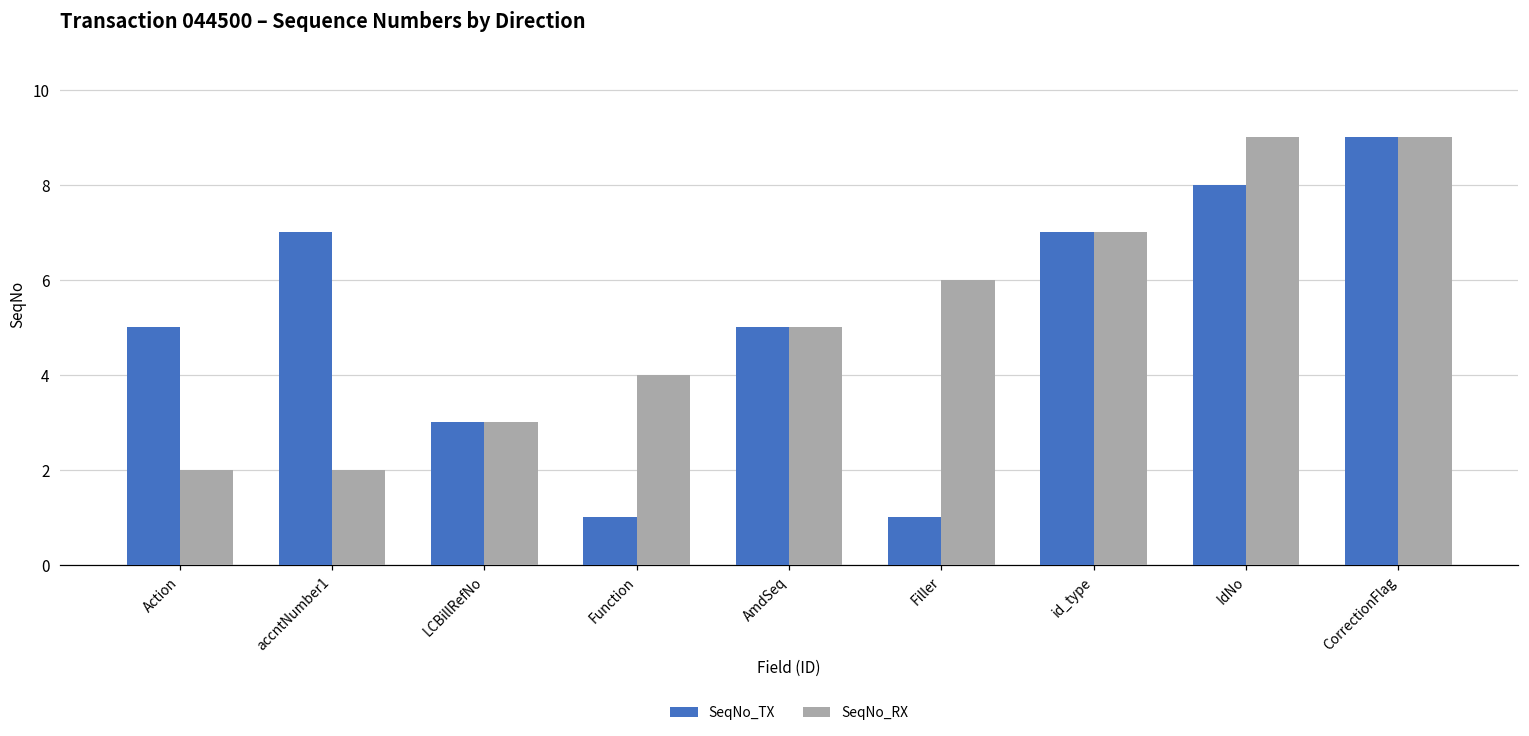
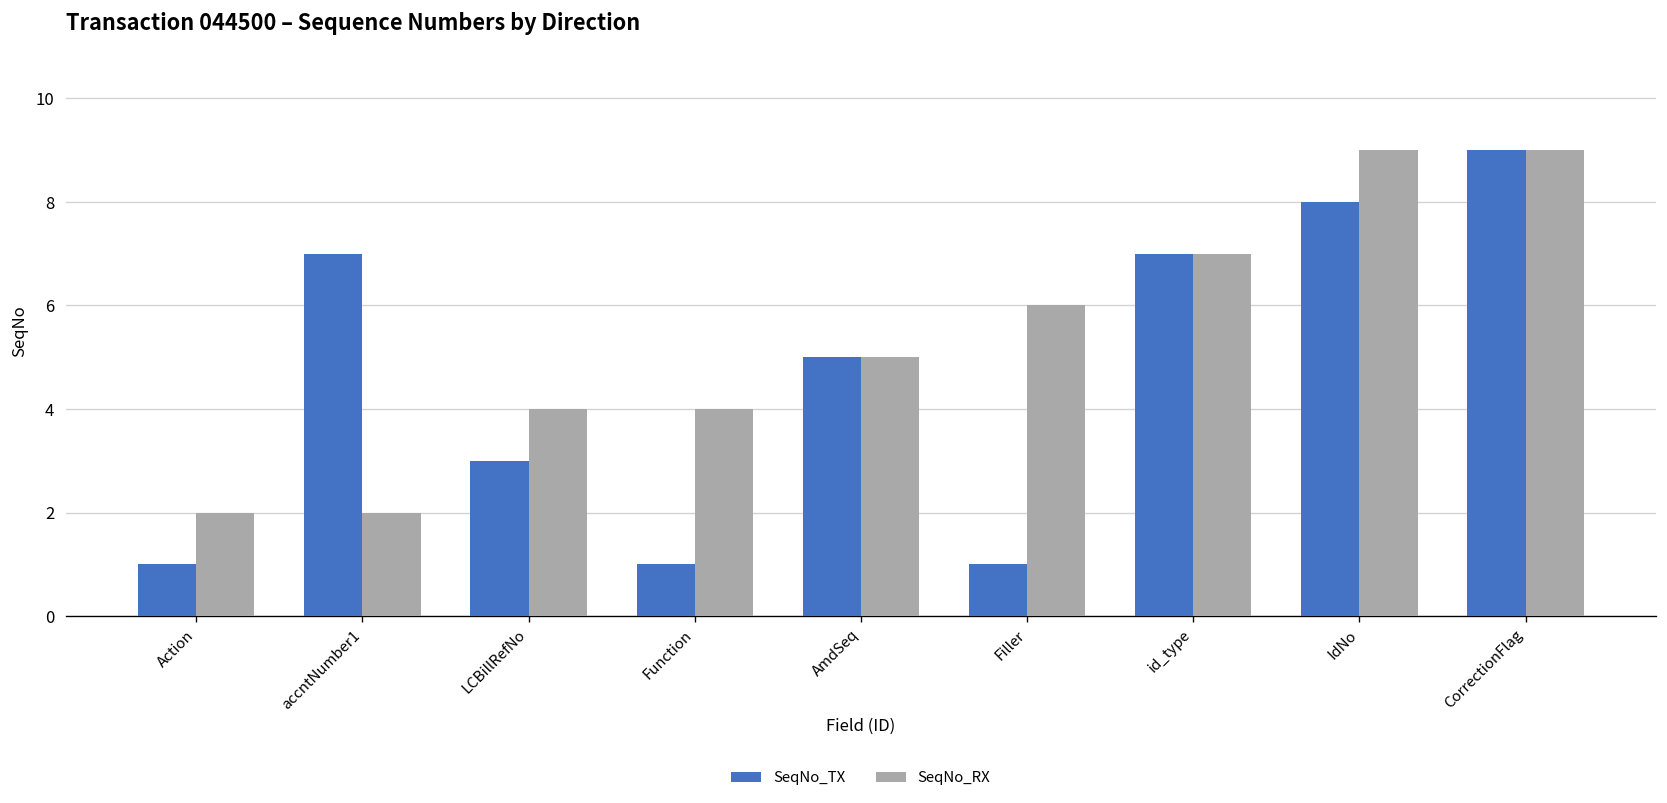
SeqNo_TX, Action: 5 -> 1
SeqNo_RX, LCBillRefNo: 3 -> 4
